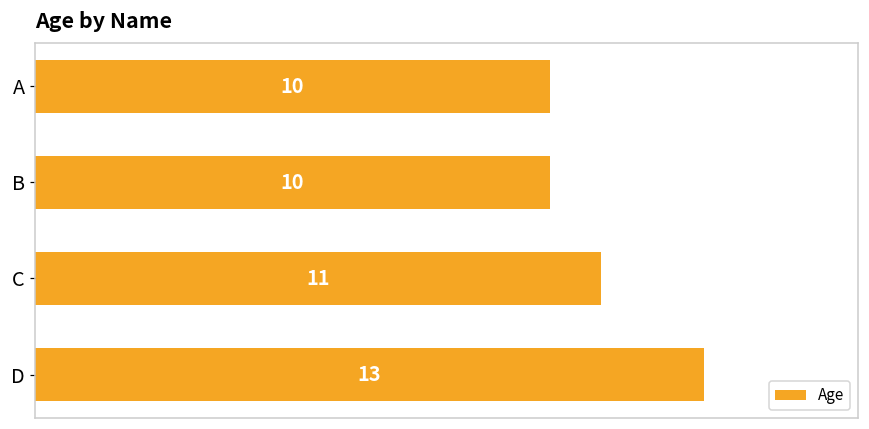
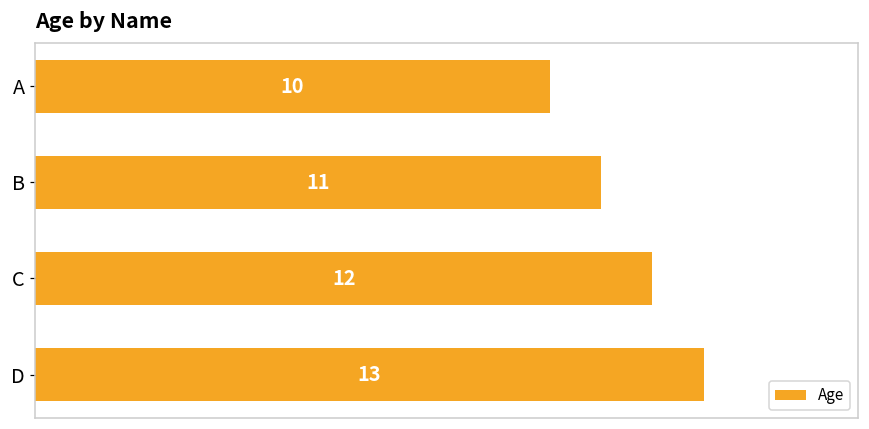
B: 10 -> 11
C: 11 -> 12
